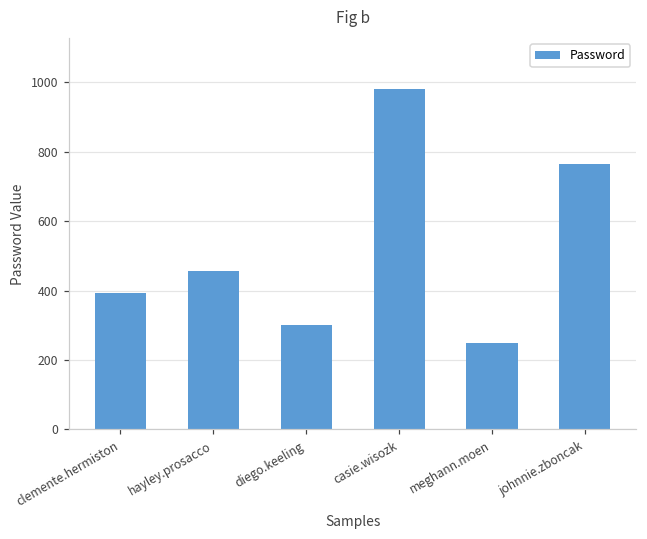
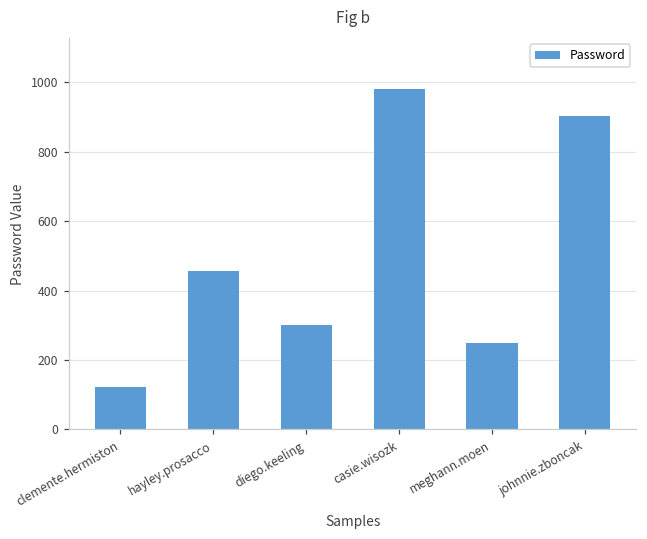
clemente.hermiston: 390 -> 120
johnnie.zboncak: 770 -> 900
